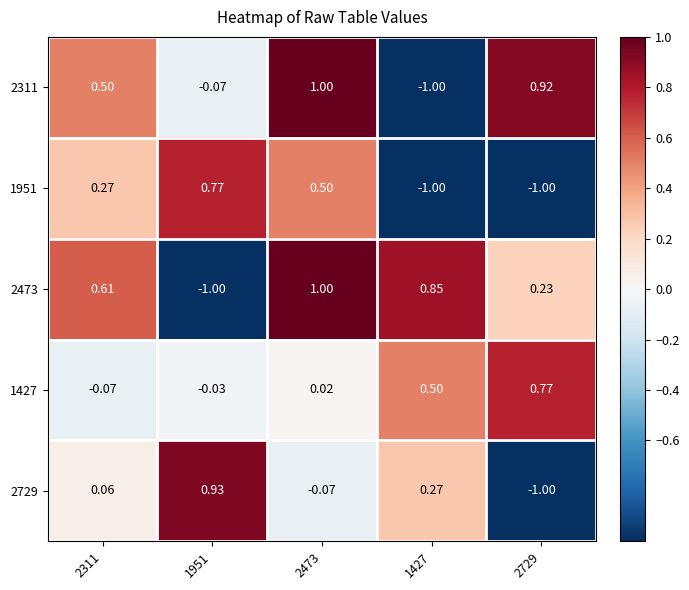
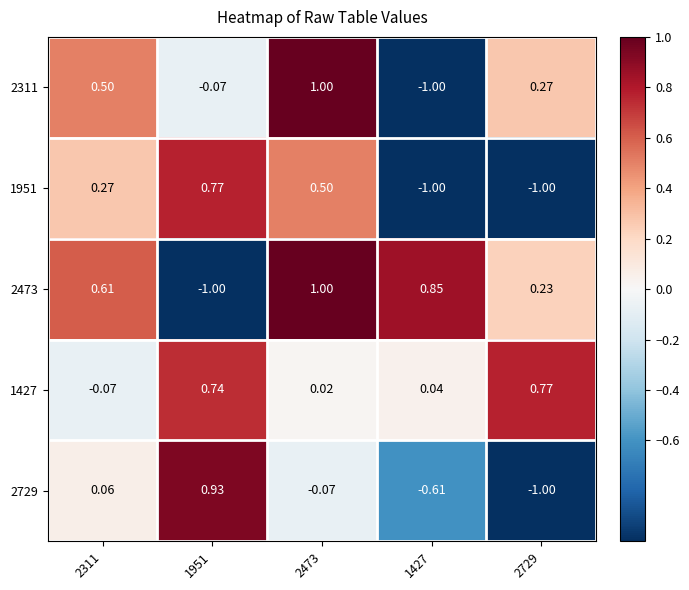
2311, 2729: 0.92 -> 0.27
1427, 1951: -0.03 -> 0.74
1427, 1427: 0.50 -> 0.04
2729, 1427: 0.27 -> -0.61
